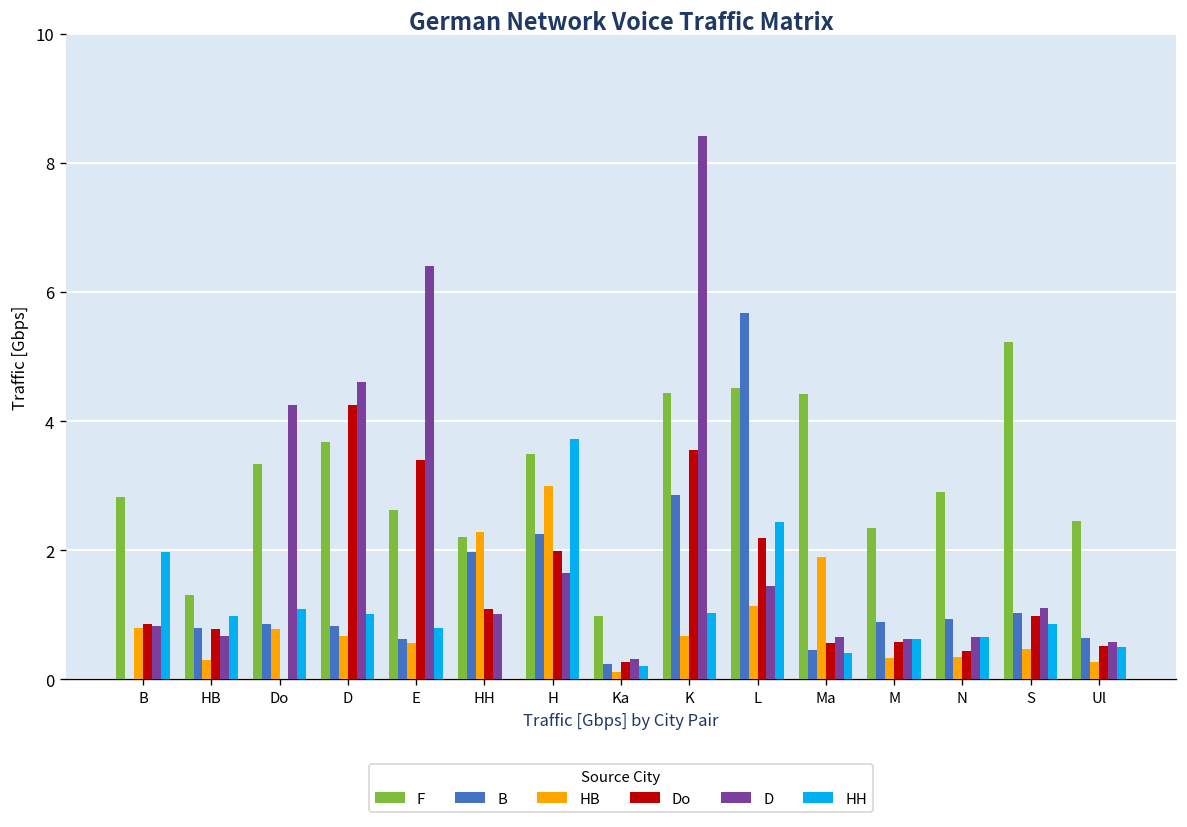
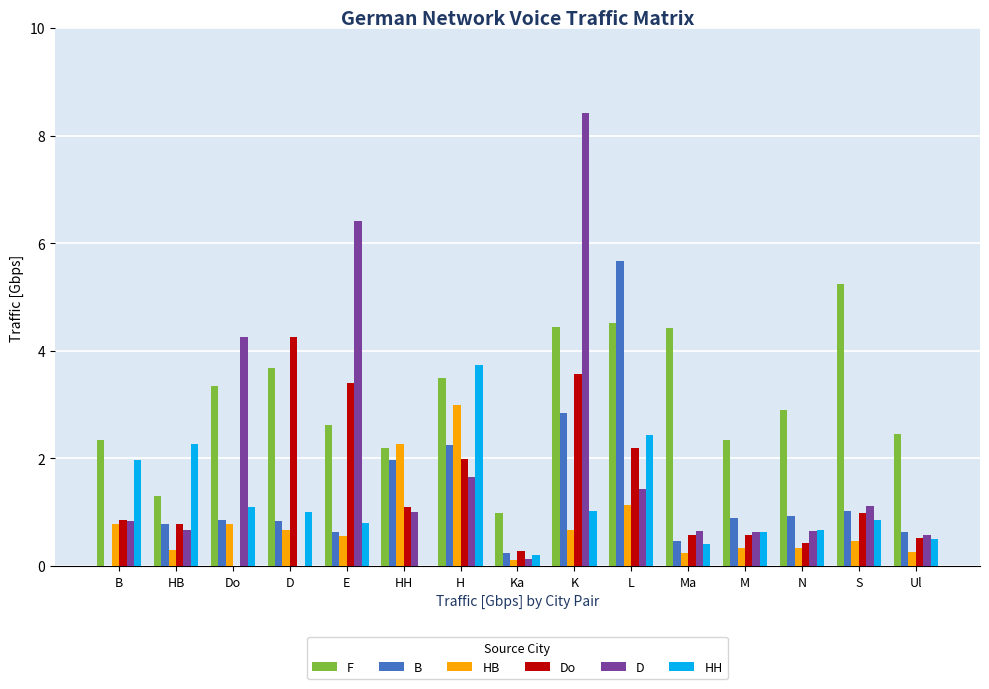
F, B: 2.8 -> 2.3
HH, HB: 1.0 -> 2.3
D, D: 4.6 -> 0.0
D, Ka: 0.3 -> 0.1
HB, Ma: 1.9 -> 0.2
